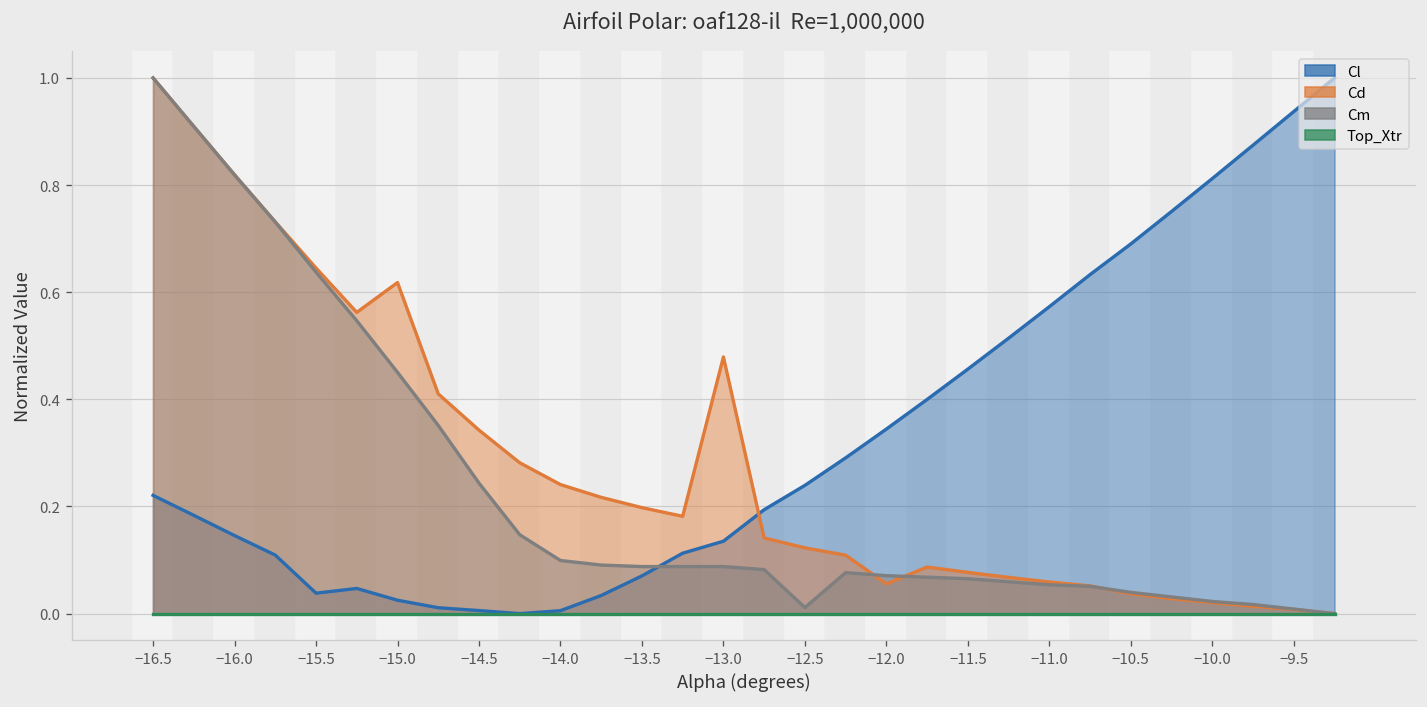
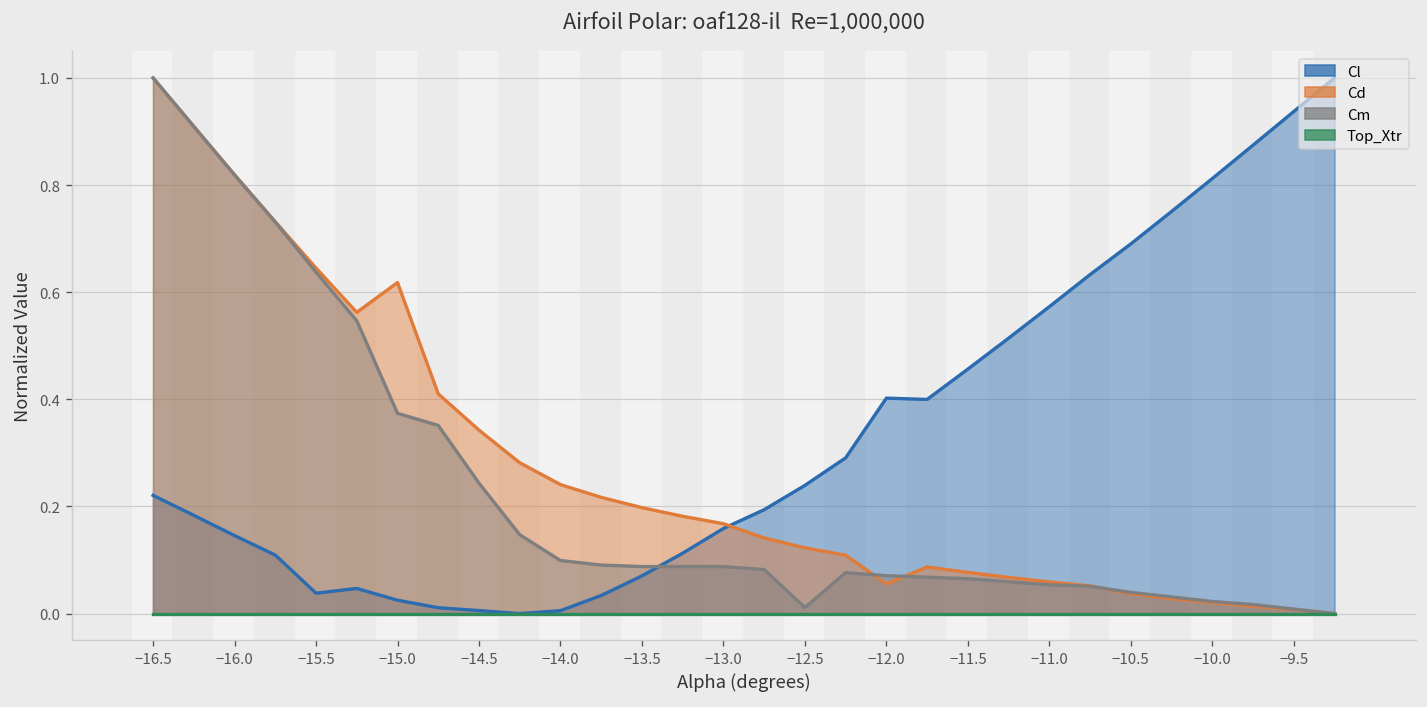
Cm, −15.0: 0.45 -> 0.37
Cl, −13.0: 0.14 -> 0.16
Cd, −13.0: 0.48 -> 0.17
Cl, −12.0: 0.34 -> 0.40
